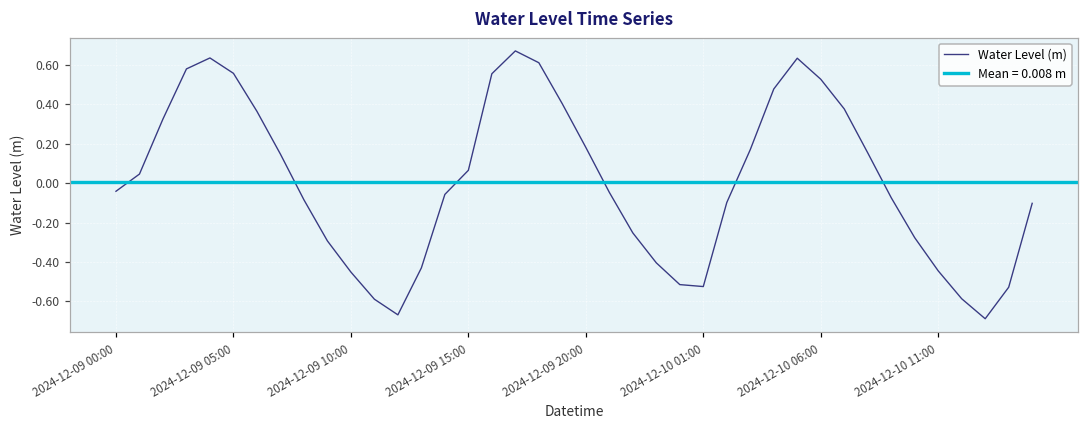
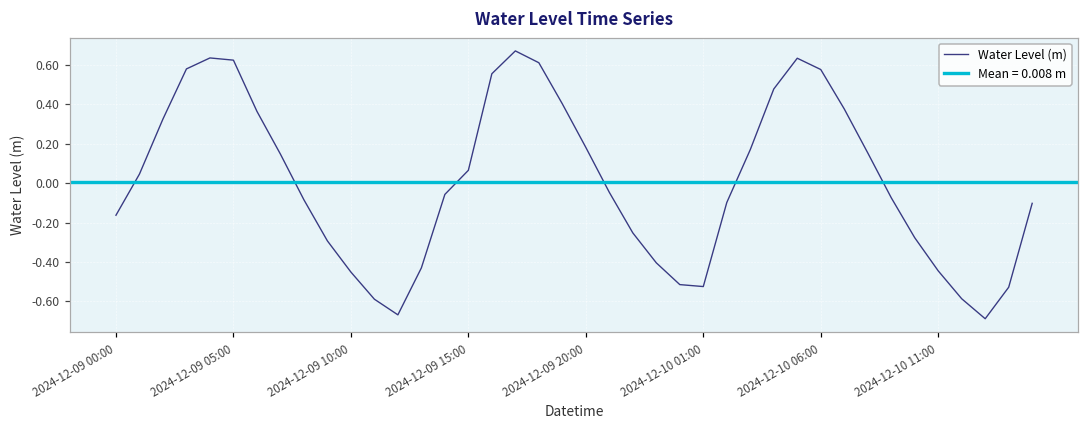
2024-12-09 00:00: -0.04 -> -0.16
2024-12-09 05:00: 0.56 -> 0.62
2024-12-10 06:00: 0.53 -> 0.58
